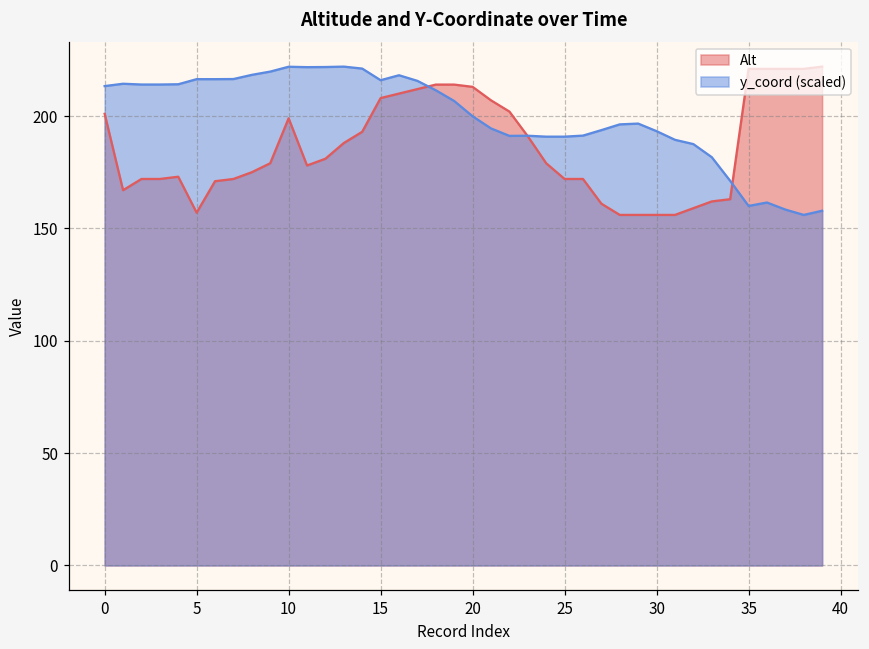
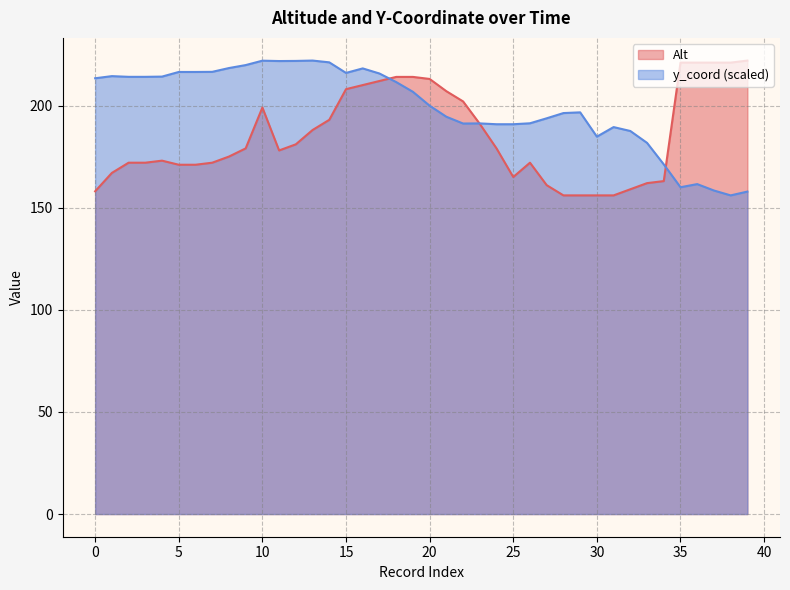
Alt, 0: 201 -> 158
Alt, 5: 157 -> 171
Alt, 25: 172 -> 165
y_coord (scaled), 30: 193 -> 185
